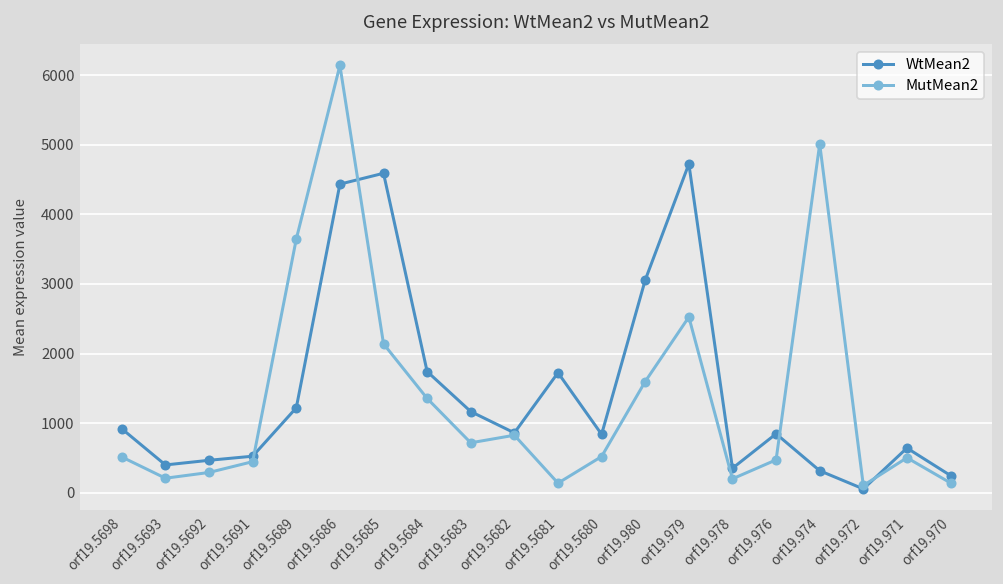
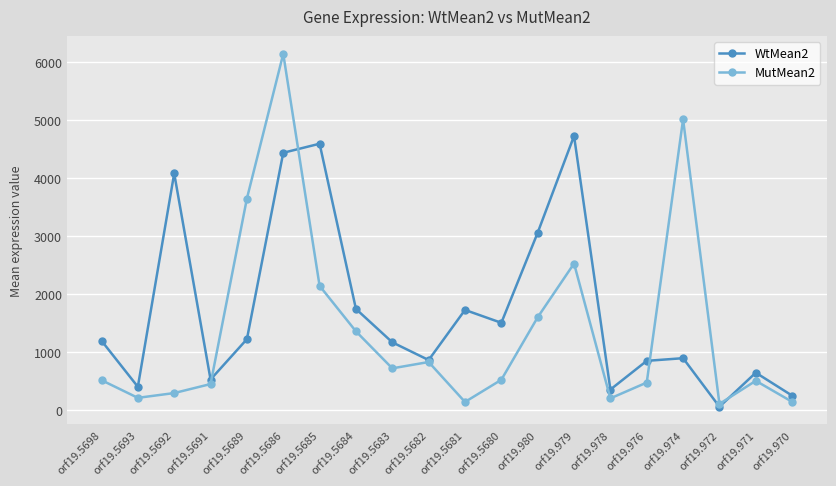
WtMean2, orf19.5698: 900 -> 1200
WtMean2, orf19.5692: 500 -> 4100
WtMean2, orf19.5680: 800 -> 1500
WtMean2, orf19.974: 300 -> 900
